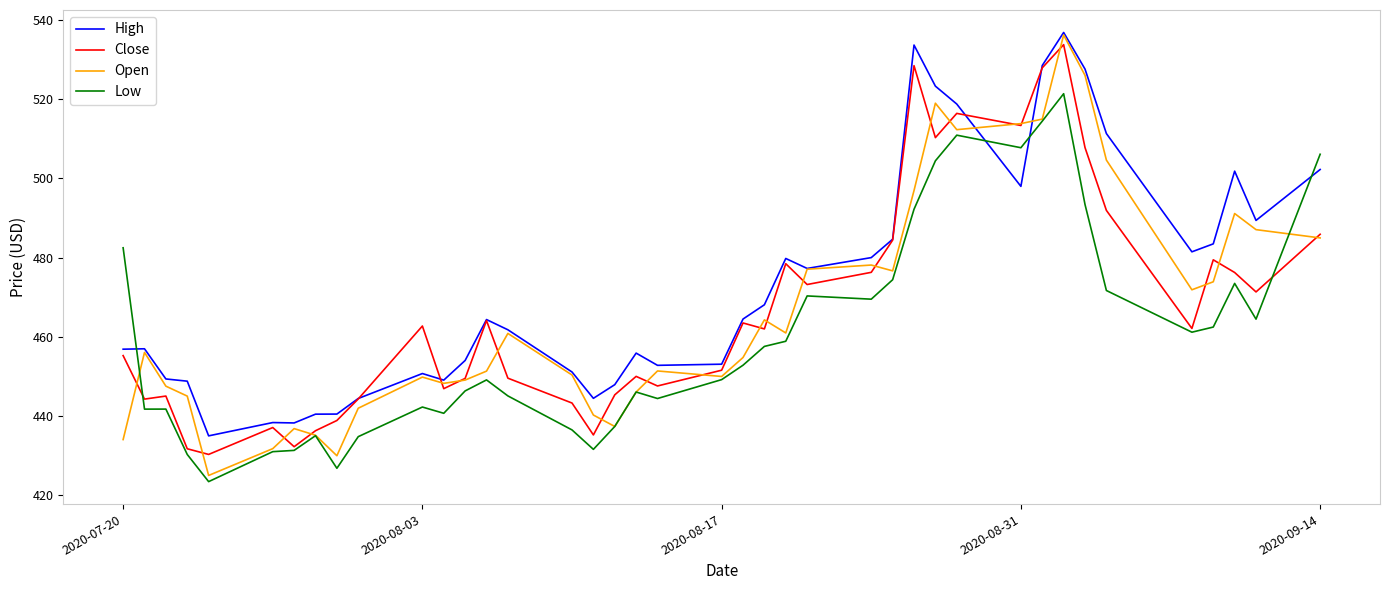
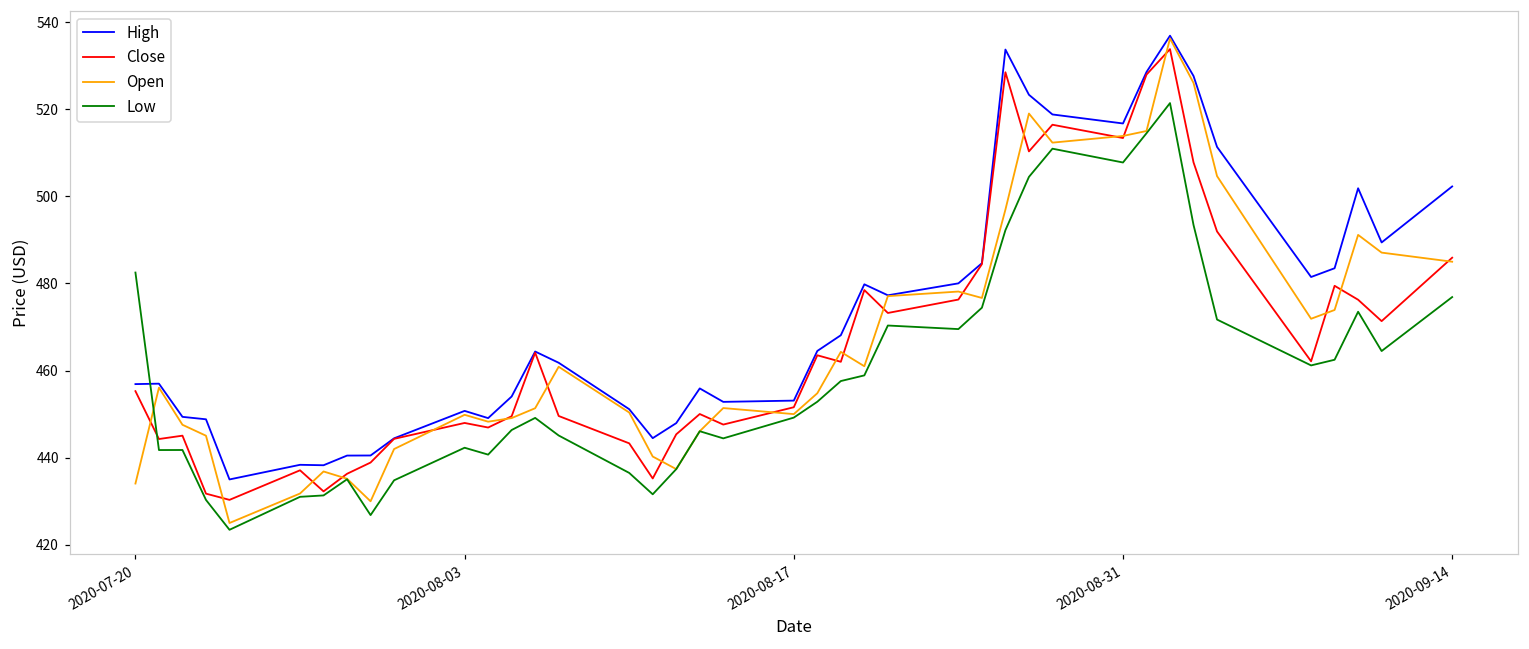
Close, 2020-08-03: 463 -> 448
High, 2020-08-31: 498 -> 517
Low, 2020-09-14: 506 -> 477
